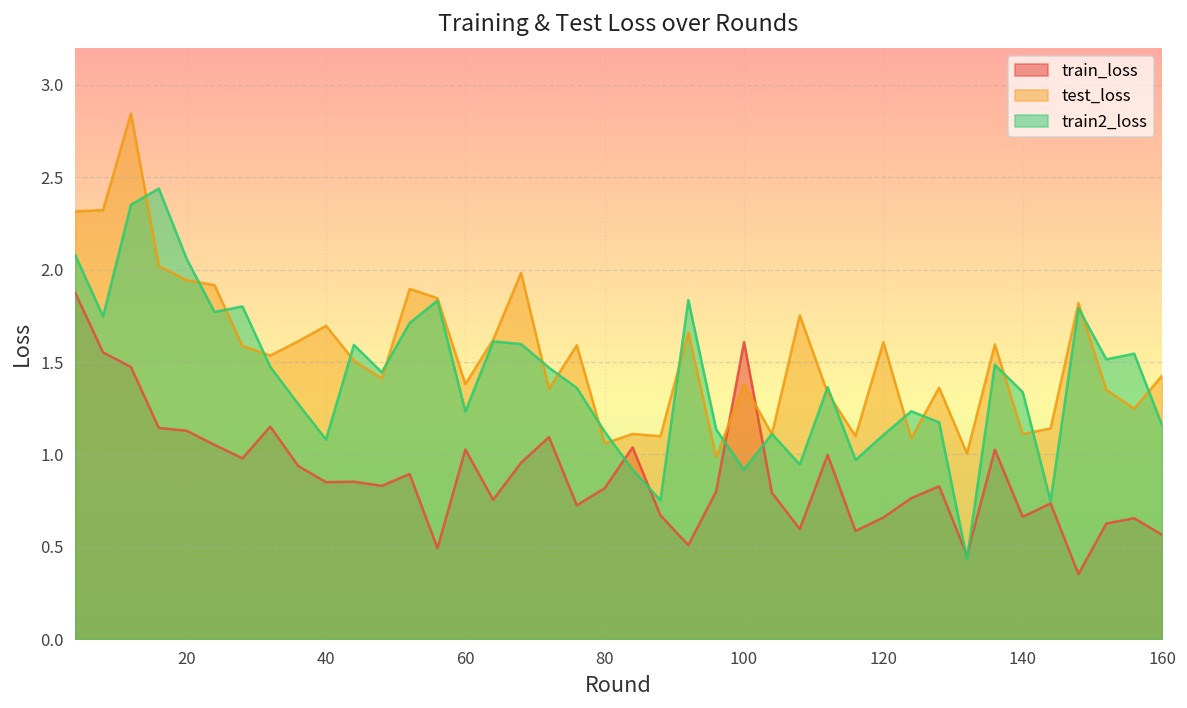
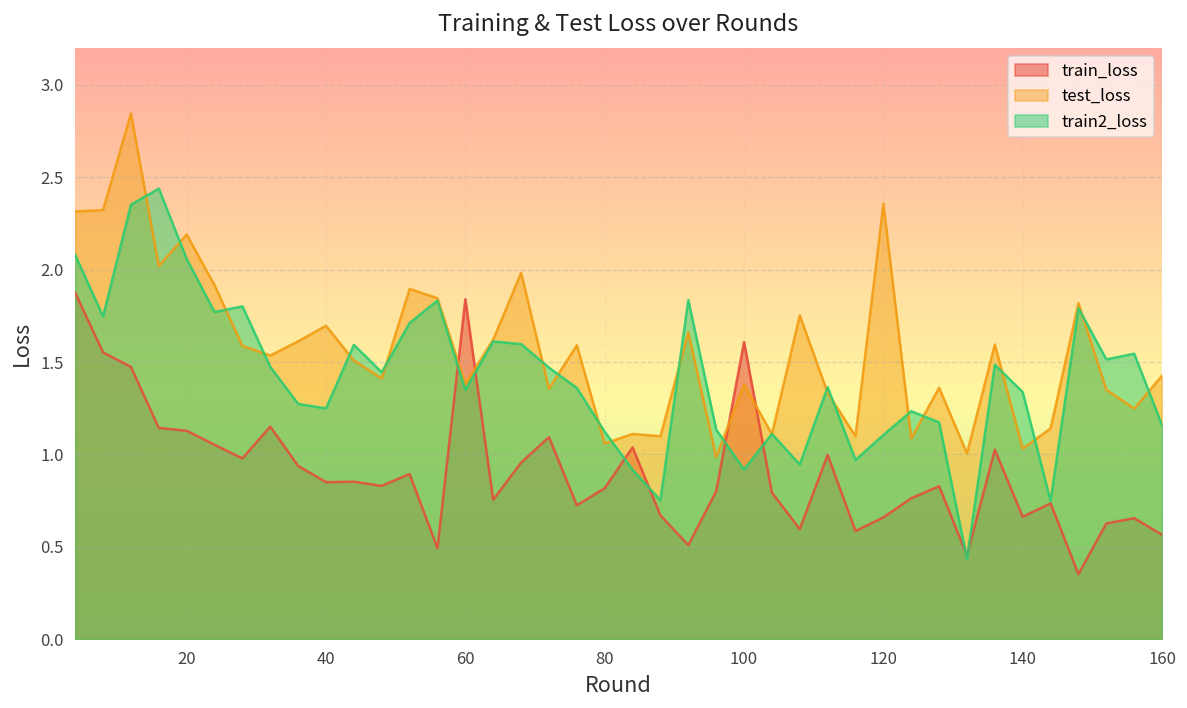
test_loss, 20: 1.94 -> 2.19
train2_loss, 40: 1.08 -> 1.25
train_loss, 60: 1.03 -> 1.84
train2_loss, 60: 1.23 -> 1.35
test_loss, 120: 1.61 -> 2.36
test_loss, 140: 1.11 -> 1.03
